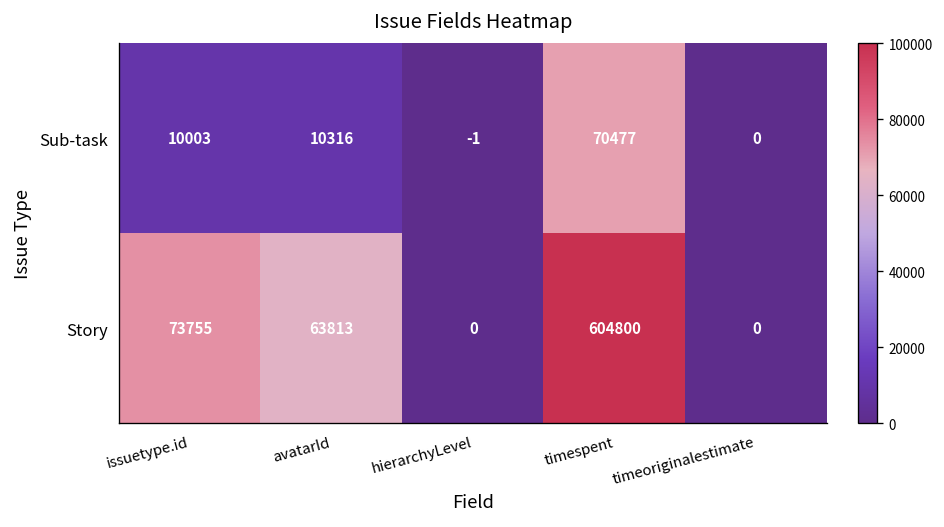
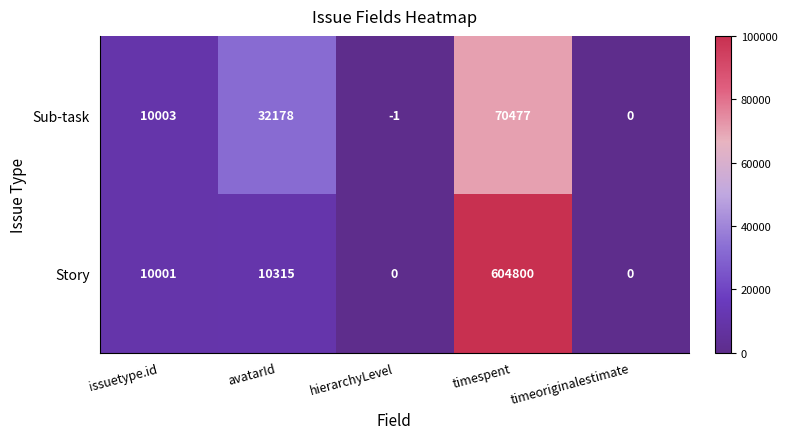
Sub-task, avatarId: 10316 -> 32178
Story, issuetype.id: 73755 -> 10001
Story, avatarId: 63813 -> 10315
